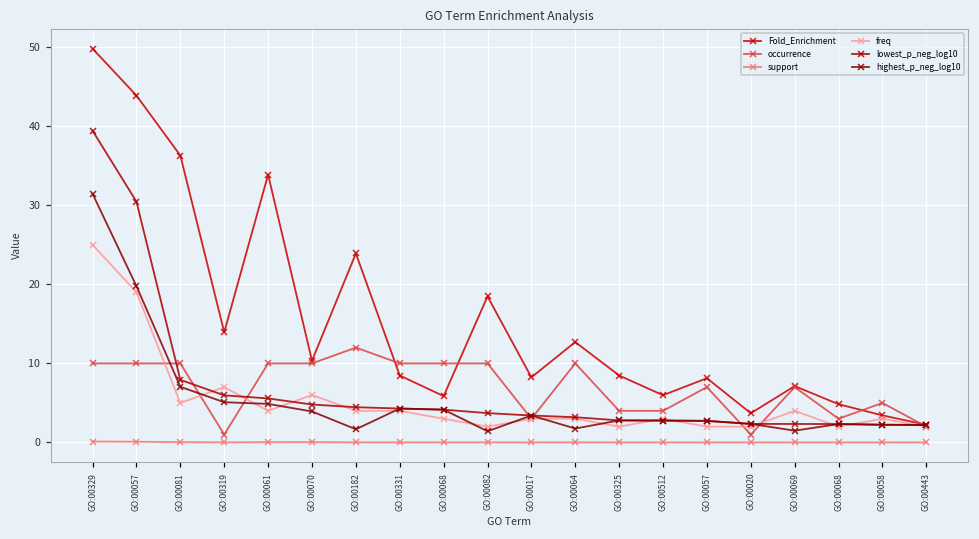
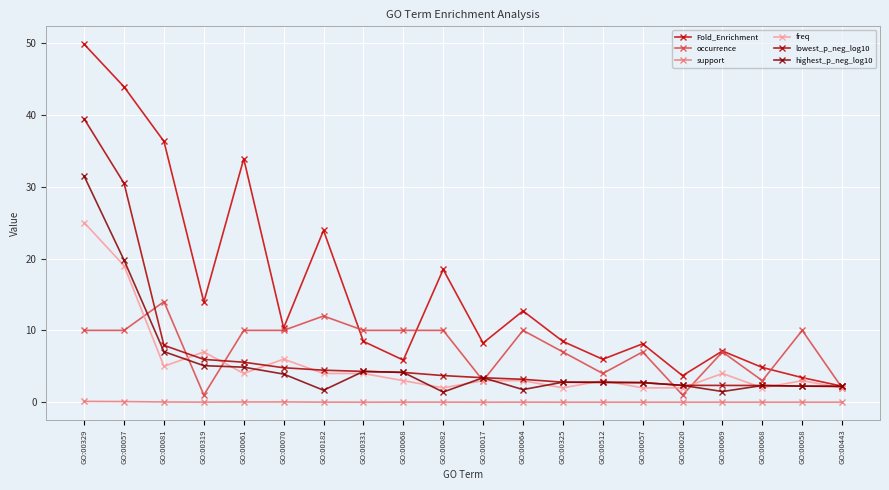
occurrence, GO:00081: 10 -> 14
occurrence, GO:00325: 4 -> 7
occurrence, GO:00058: 5 -> 10
